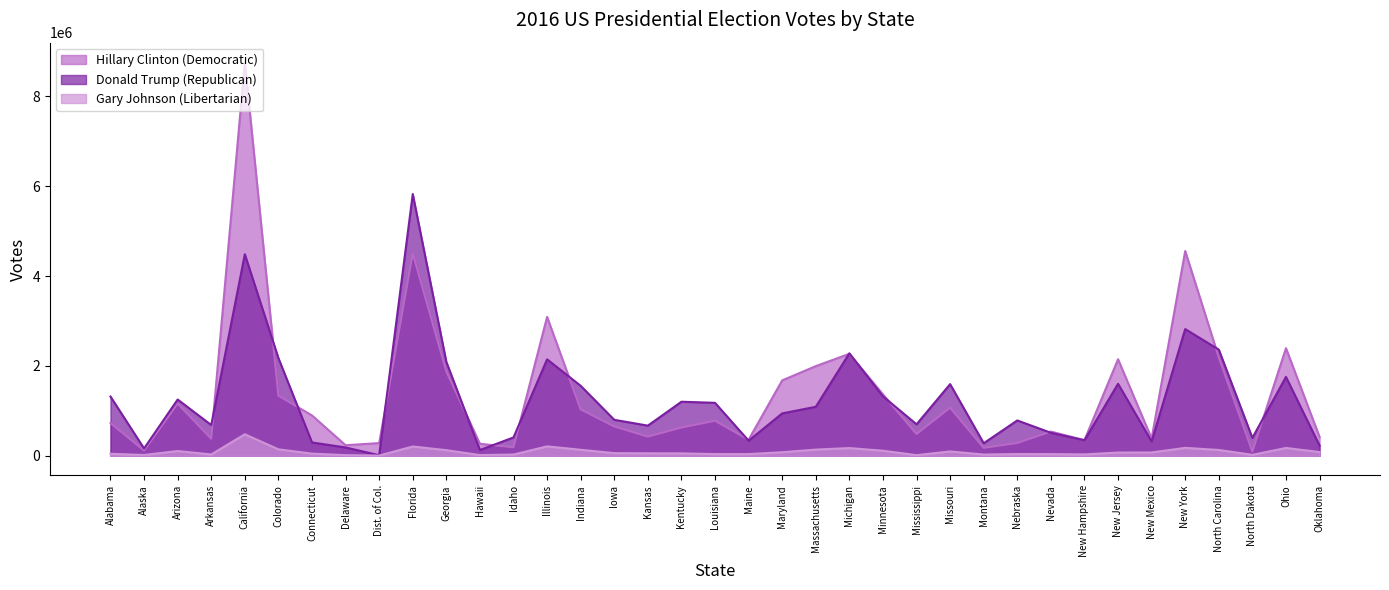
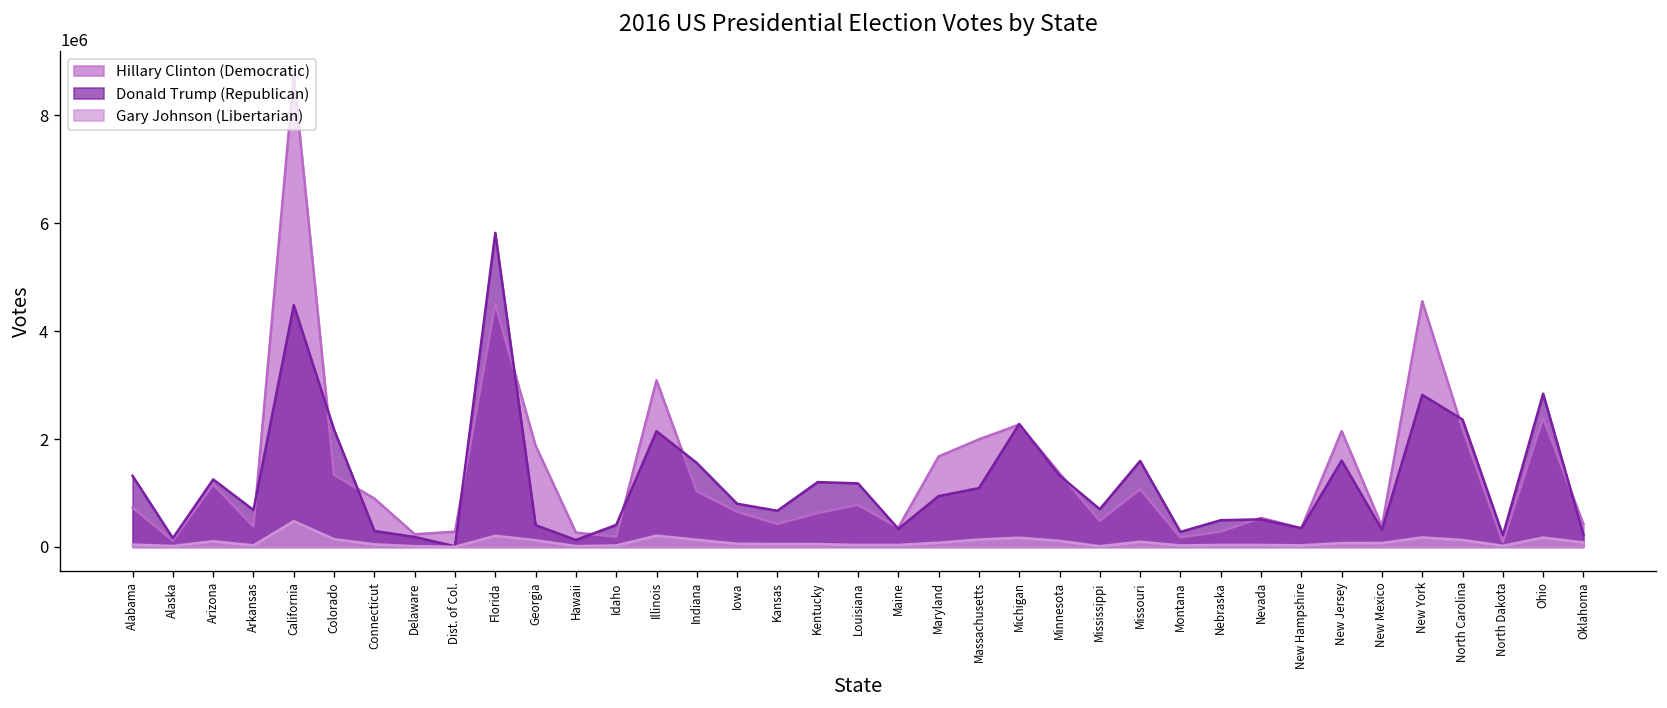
Donald Trump (Republican), Georgia: 2100000 -> 400000
Donald Trump (Republican), Nebraska: 800000 -> 500000
Donald Trump (Republican), North Dakota: 400000 -> 200000
Donald Trump (Republican), Ohio: 1800000 -> 2800000
